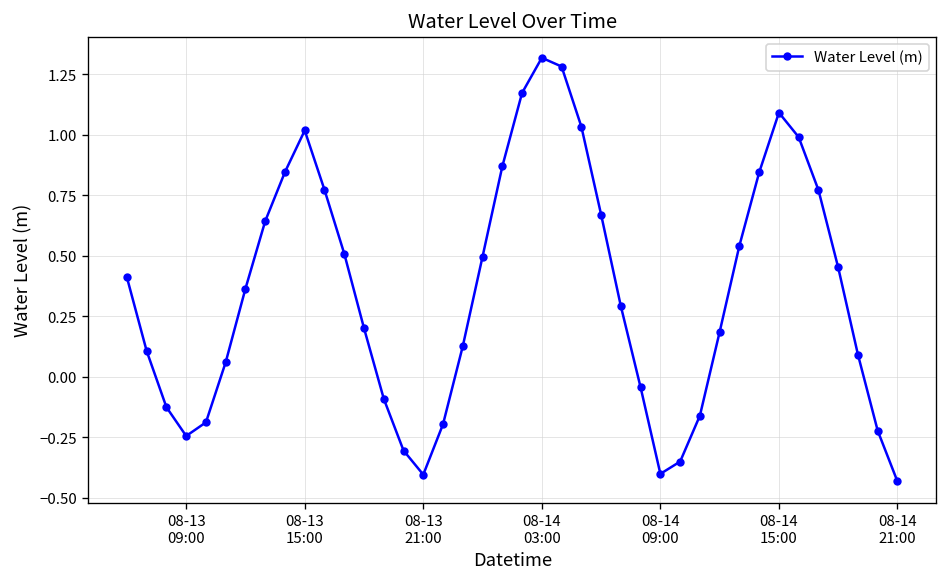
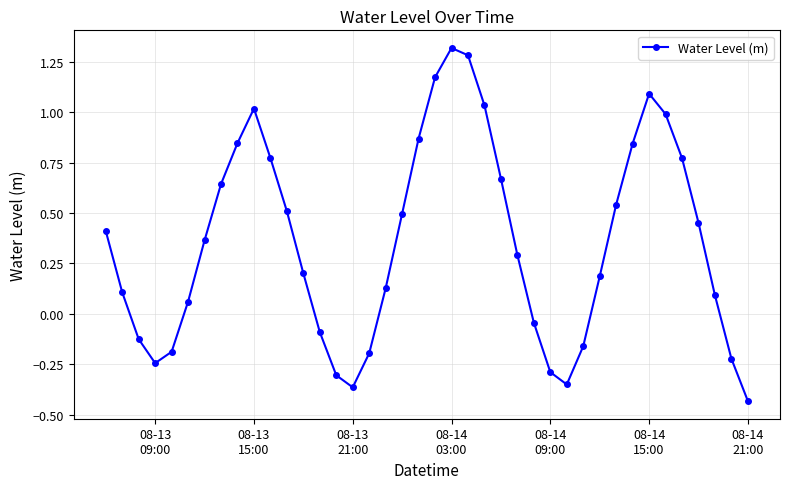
08-13 21:00: -0.40 -> -0.36
08-14 09:00: -0.40 -> -0.29
